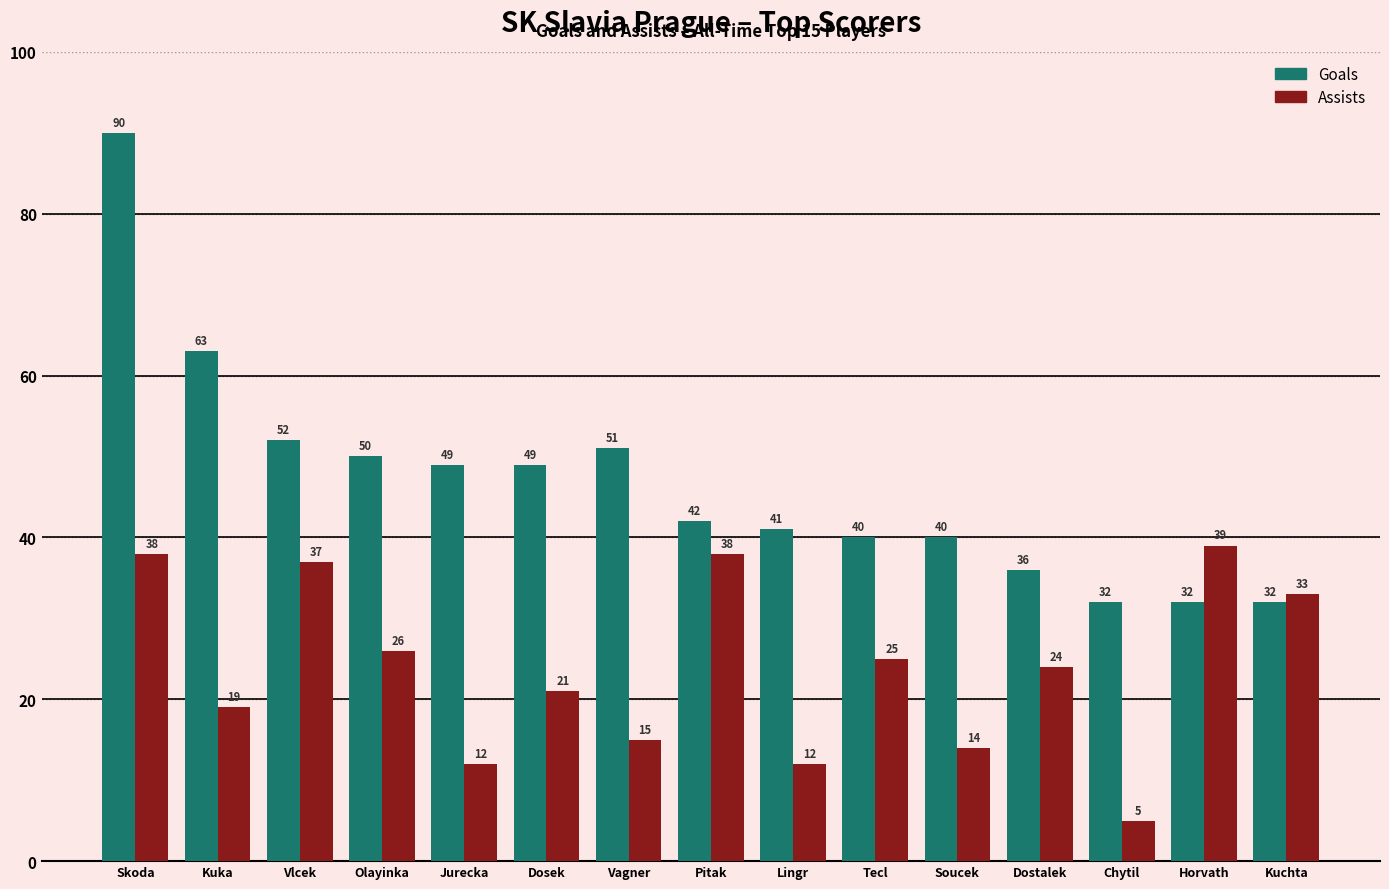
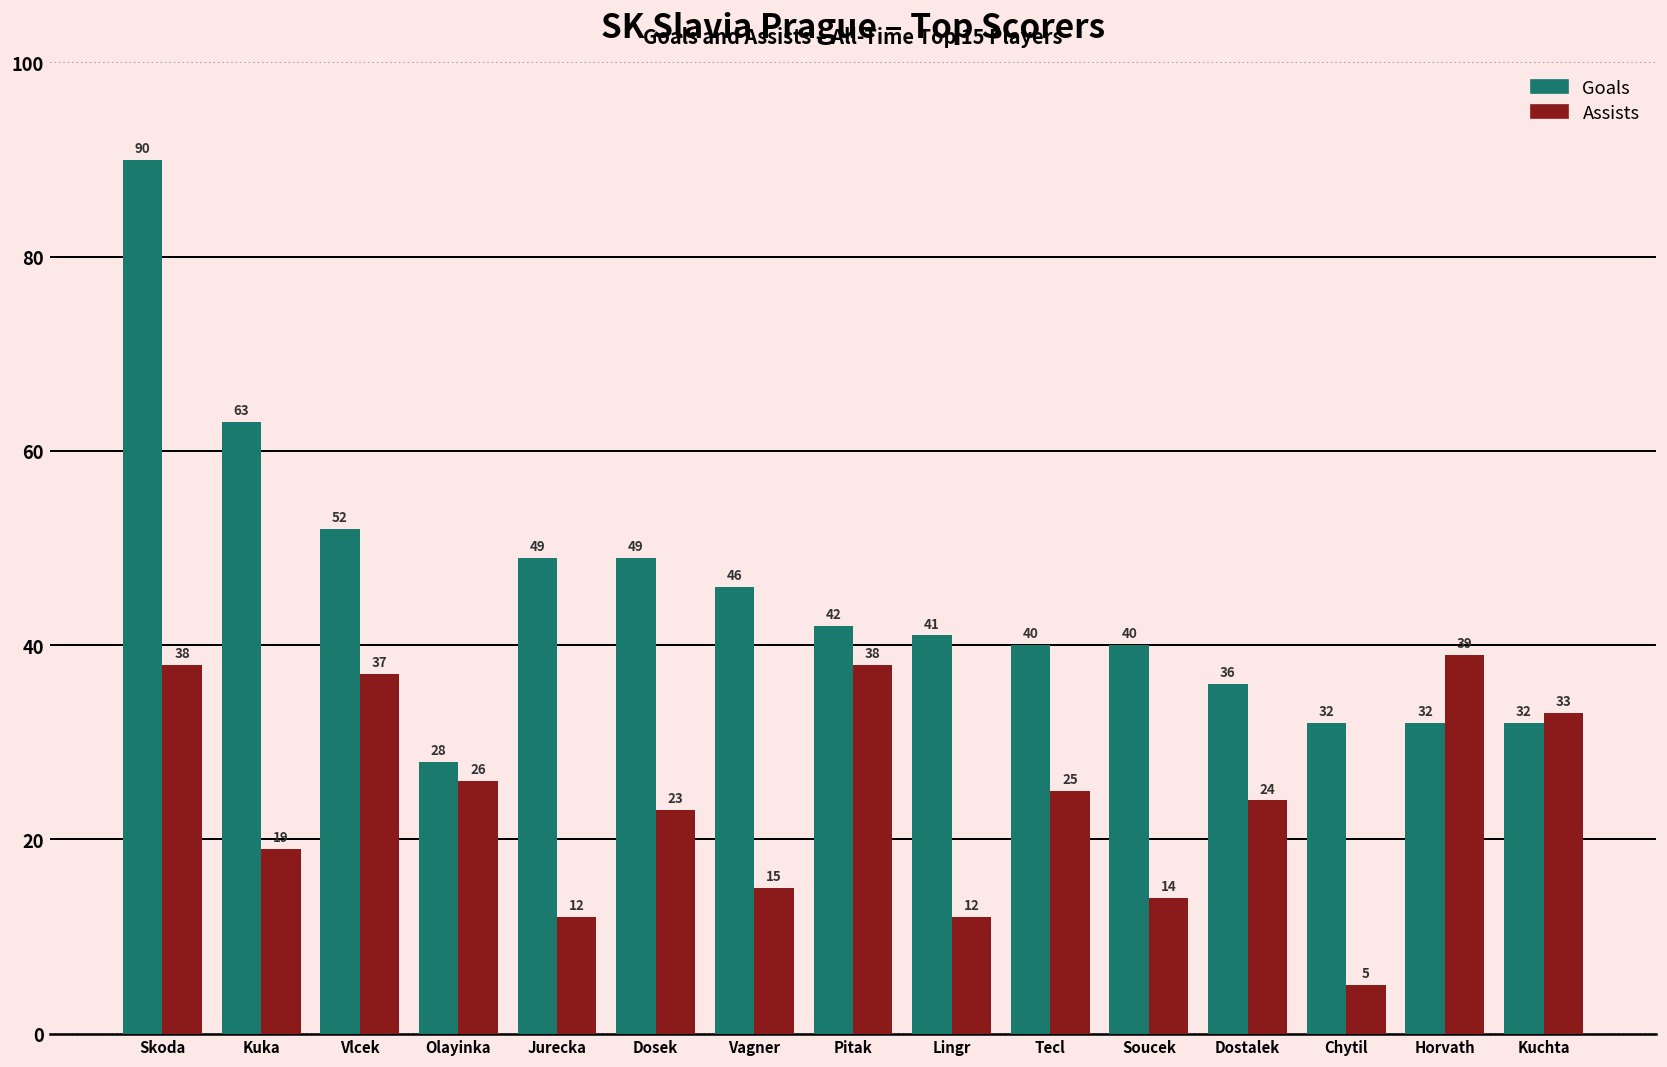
Goals, Olayinka: 50 -> 28
Assists, Dosek: 21 -> 23
Goals, Vagner: 51 -> 46
